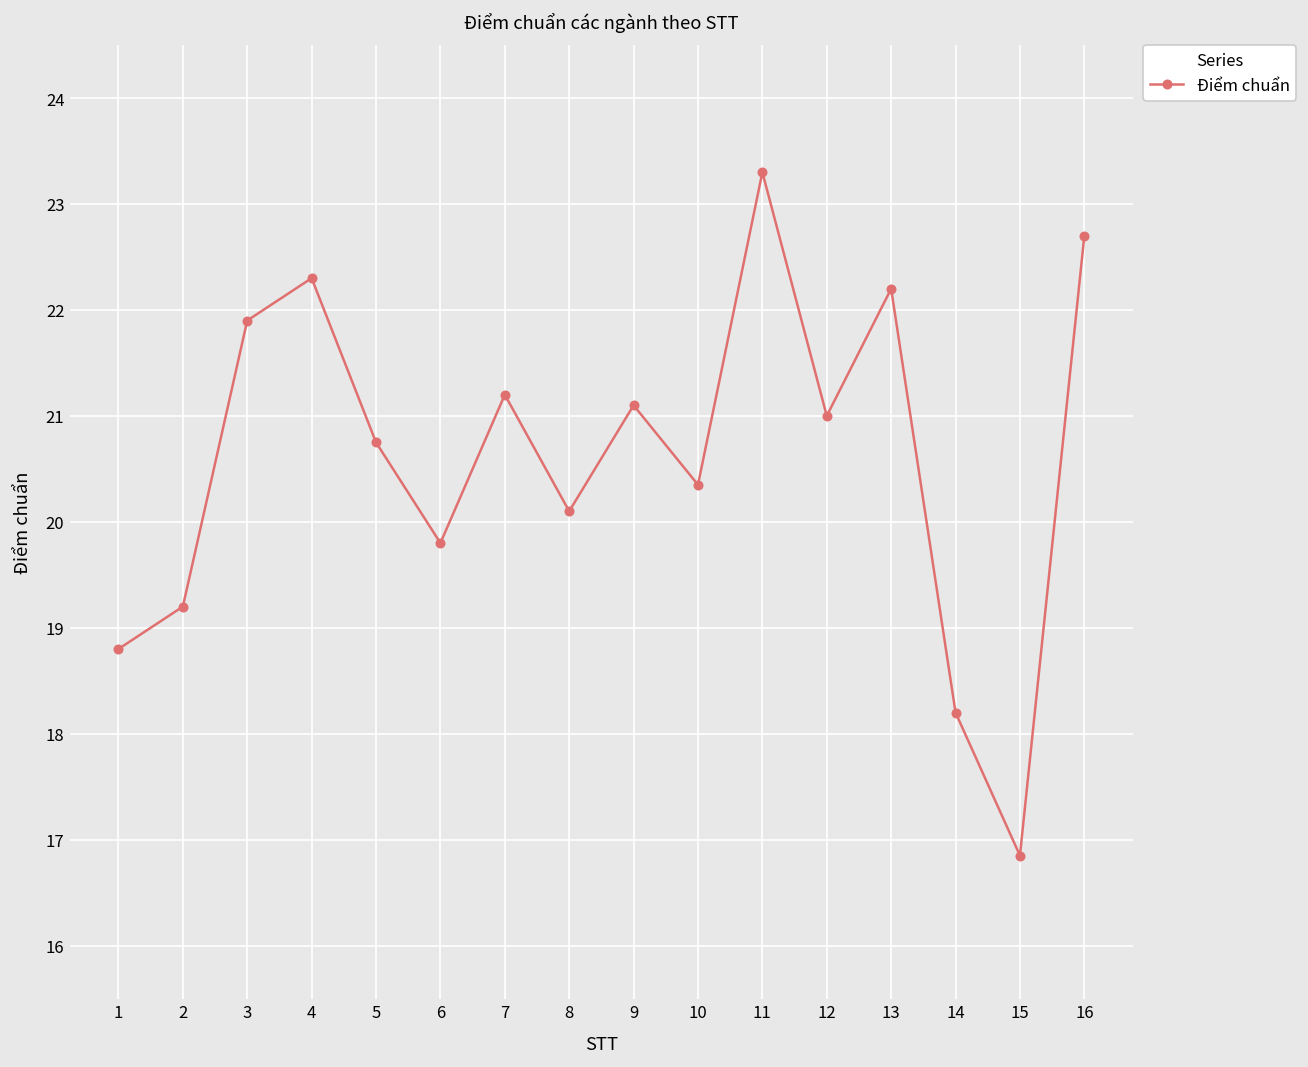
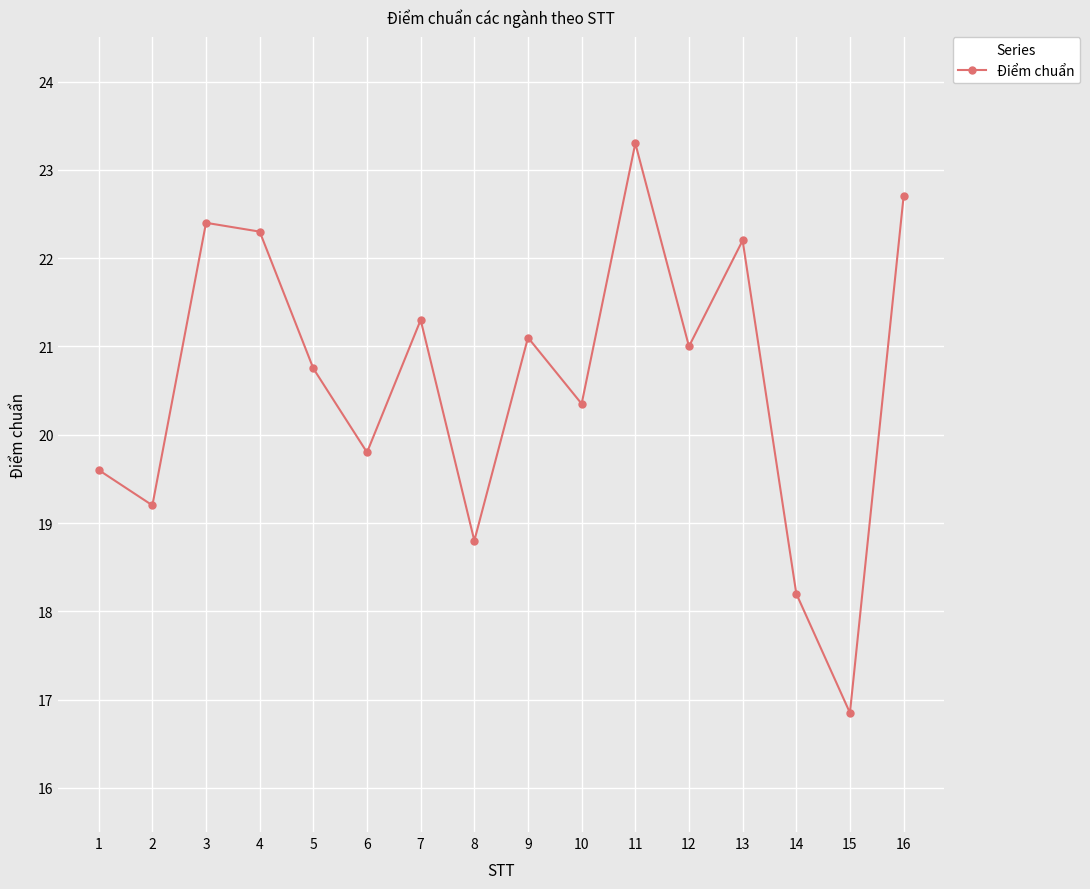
1: 18.8 -> 19.6
3: 21.9 -> 22.4
7: 21.2 -> 21.3
8: 20.1 -> 18.8
